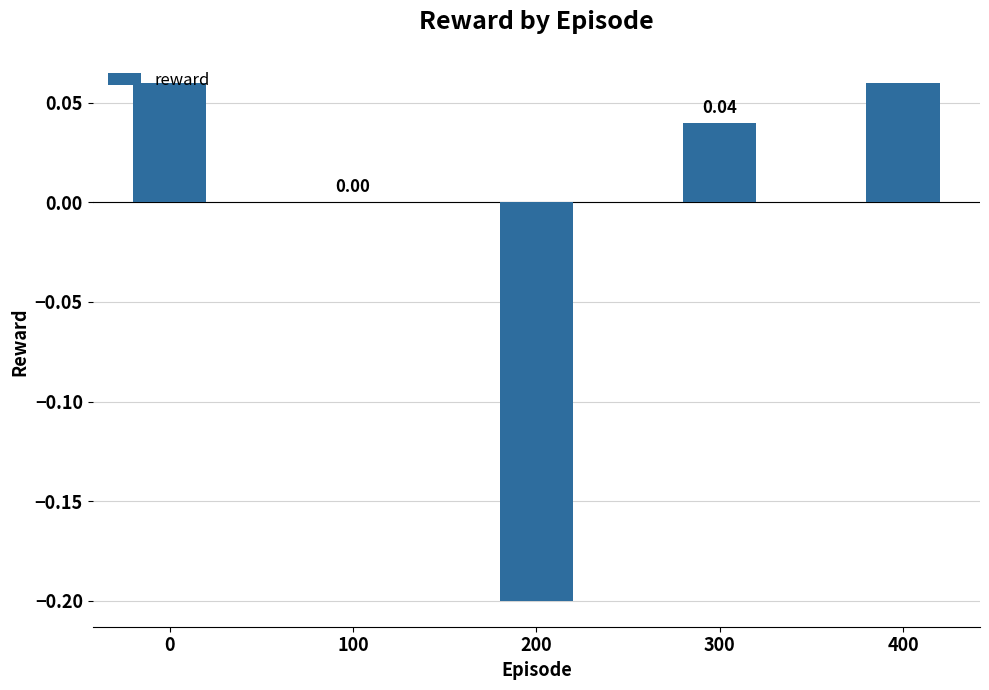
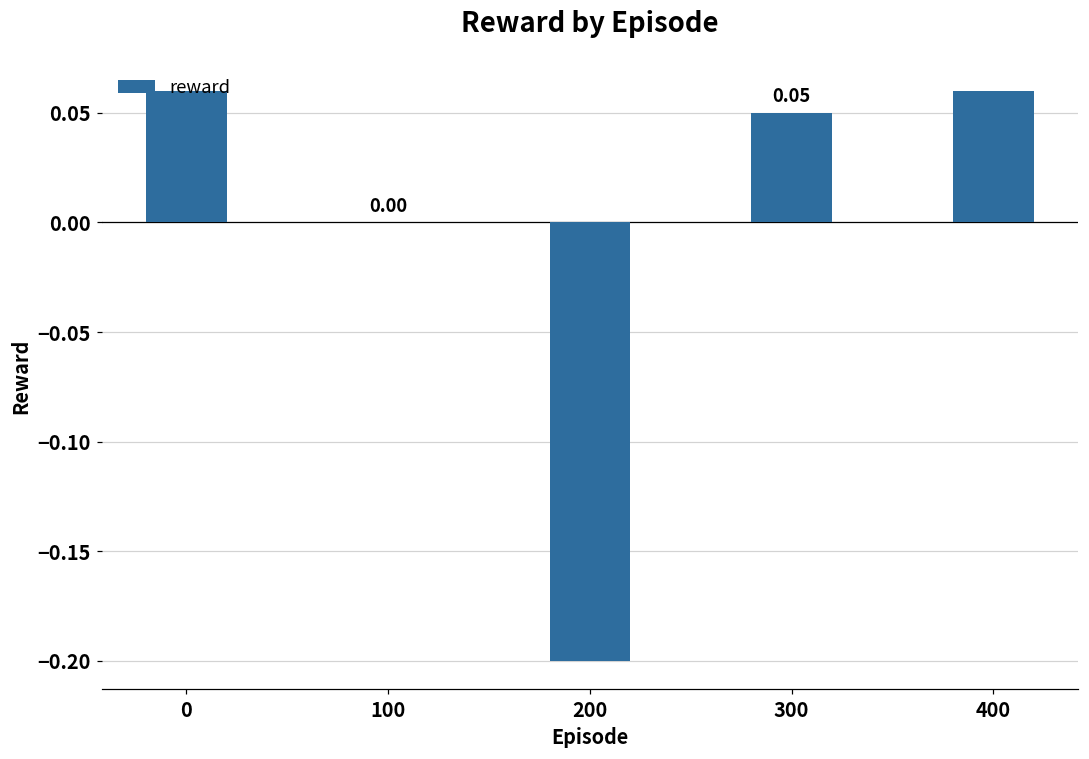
300: 0.04 -> 0.05
